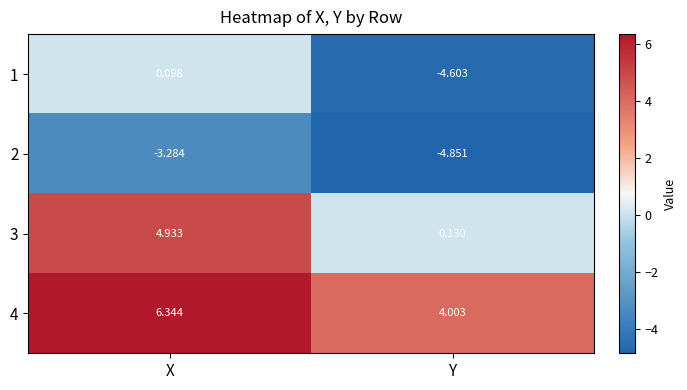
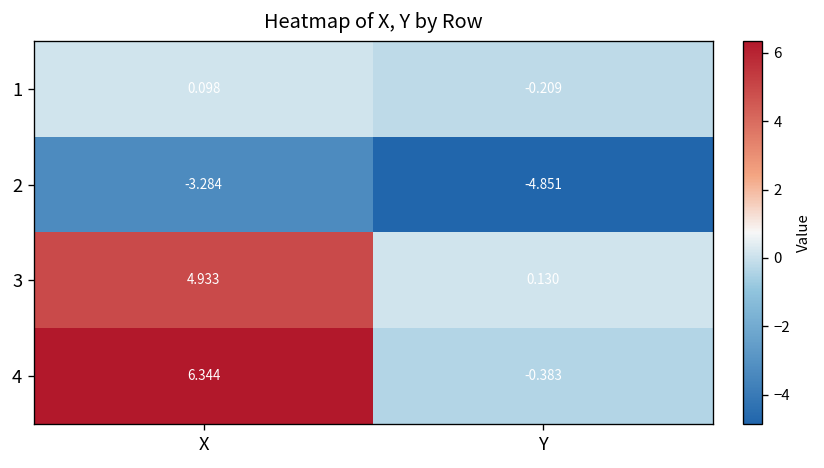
1, Y: -4.603 -> -0.209
4, Y: 4.003 -> -0.383
